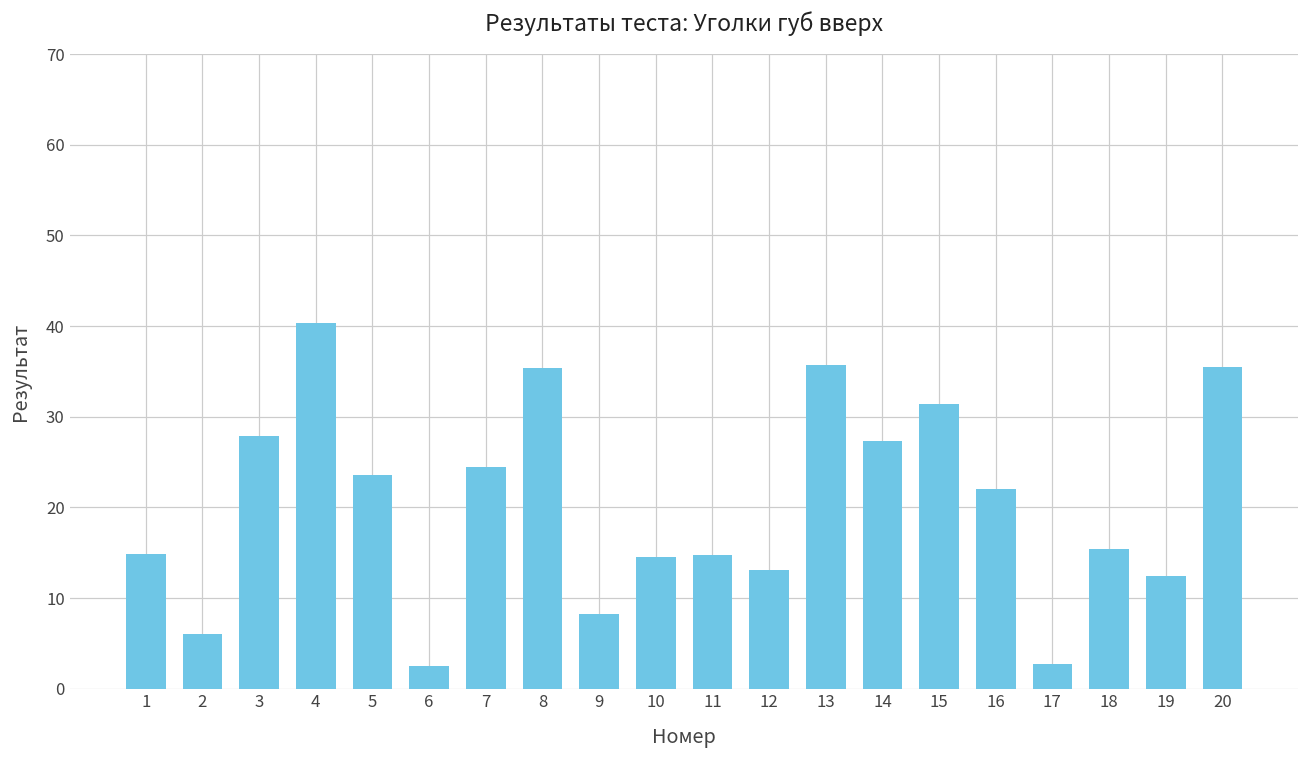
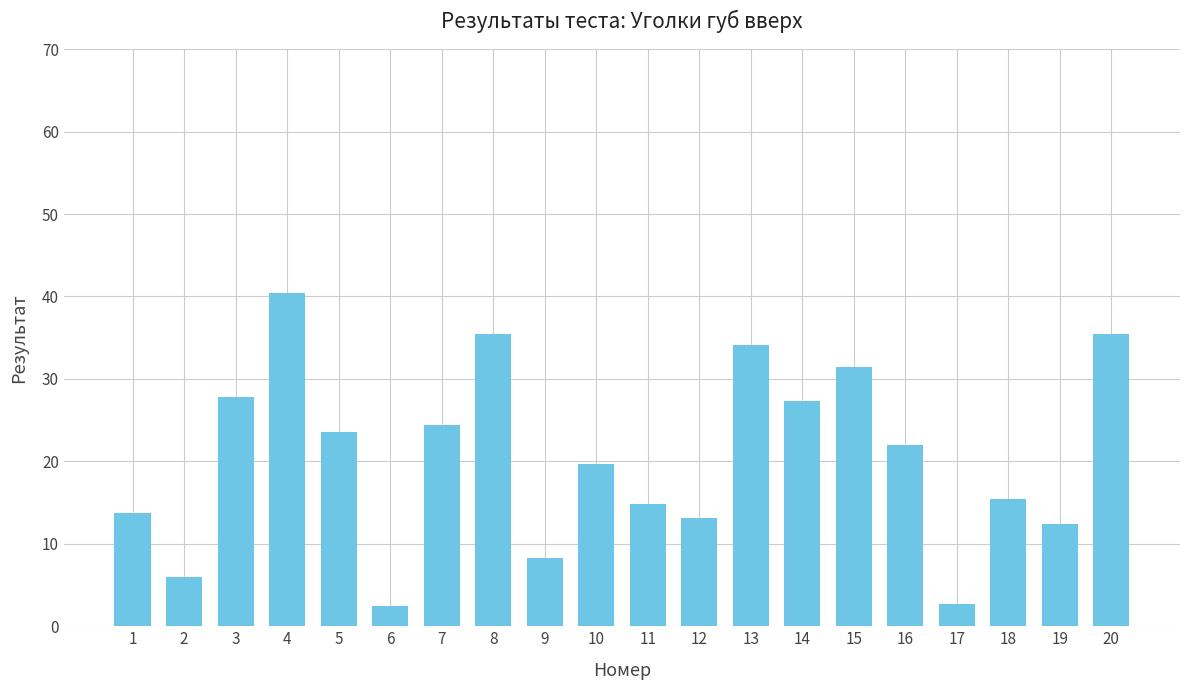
1: 15 -> 14
10: 15 -> 20
13: 36 -> 34
